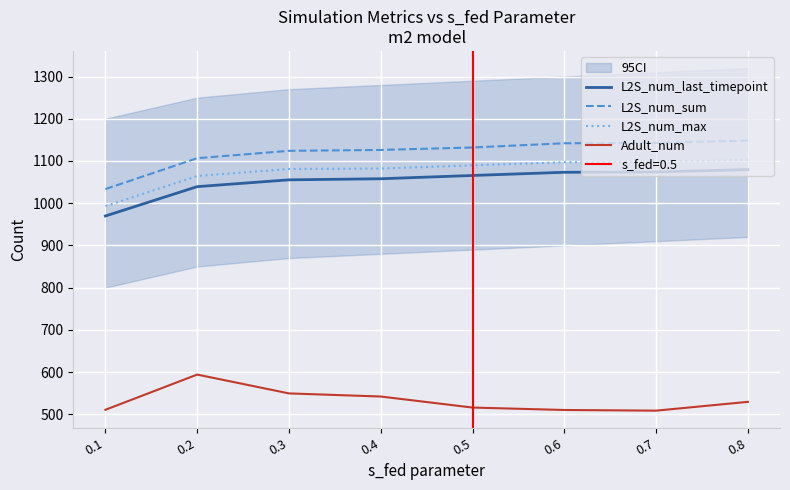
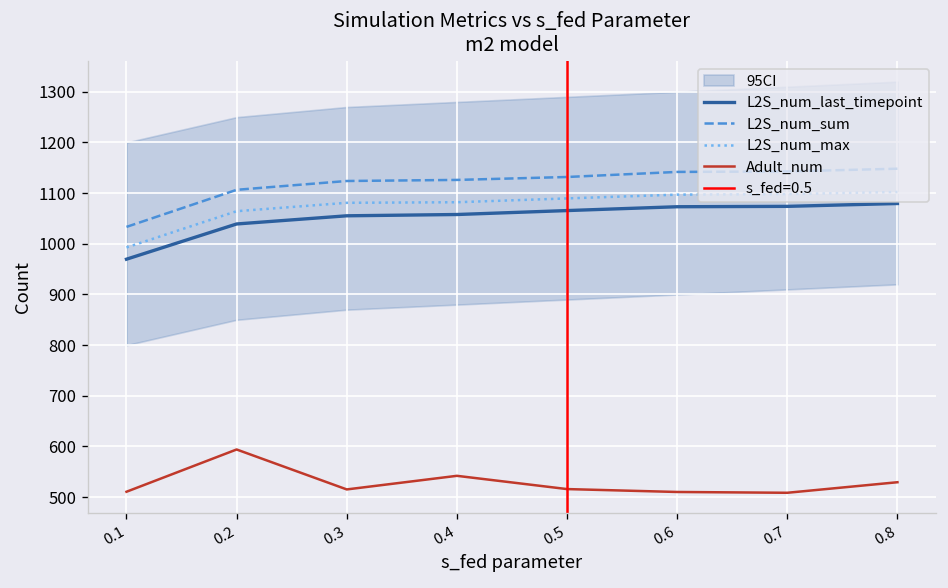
Adult_num, 0.3: 550 -> 520
